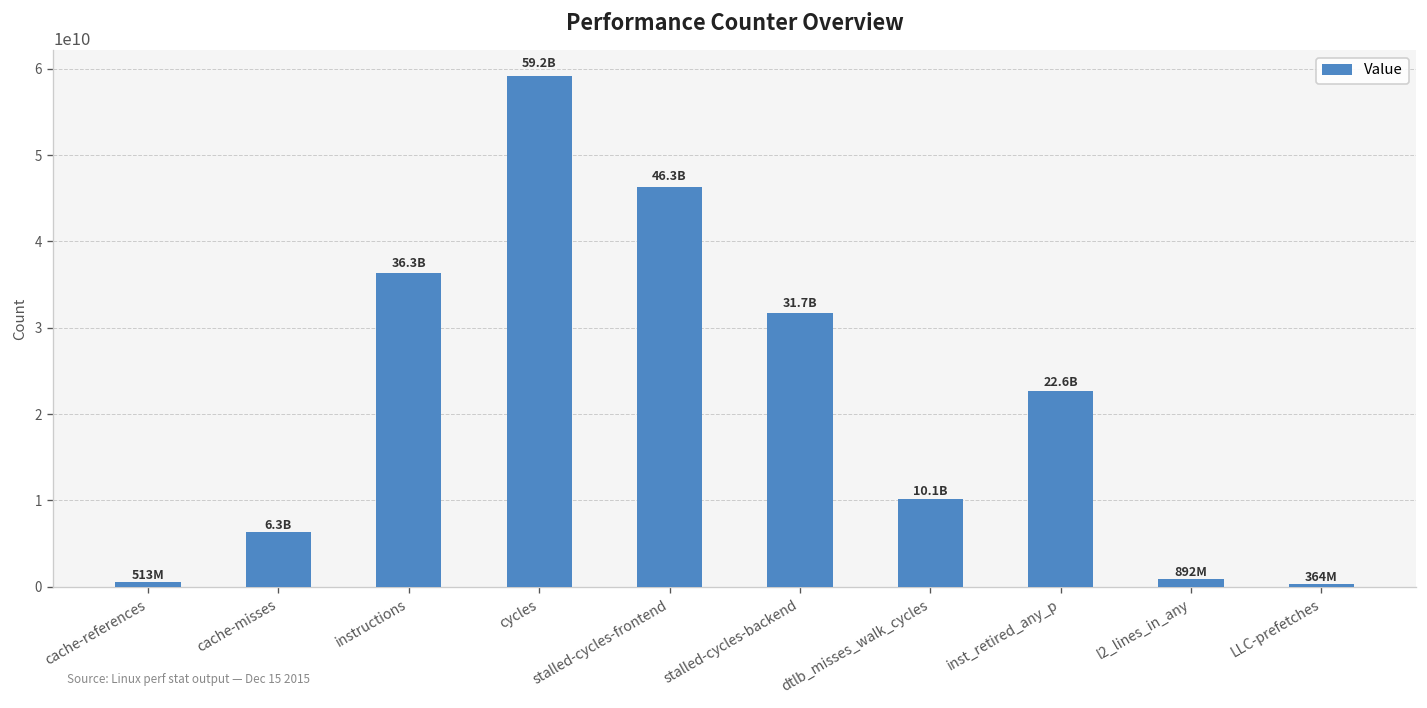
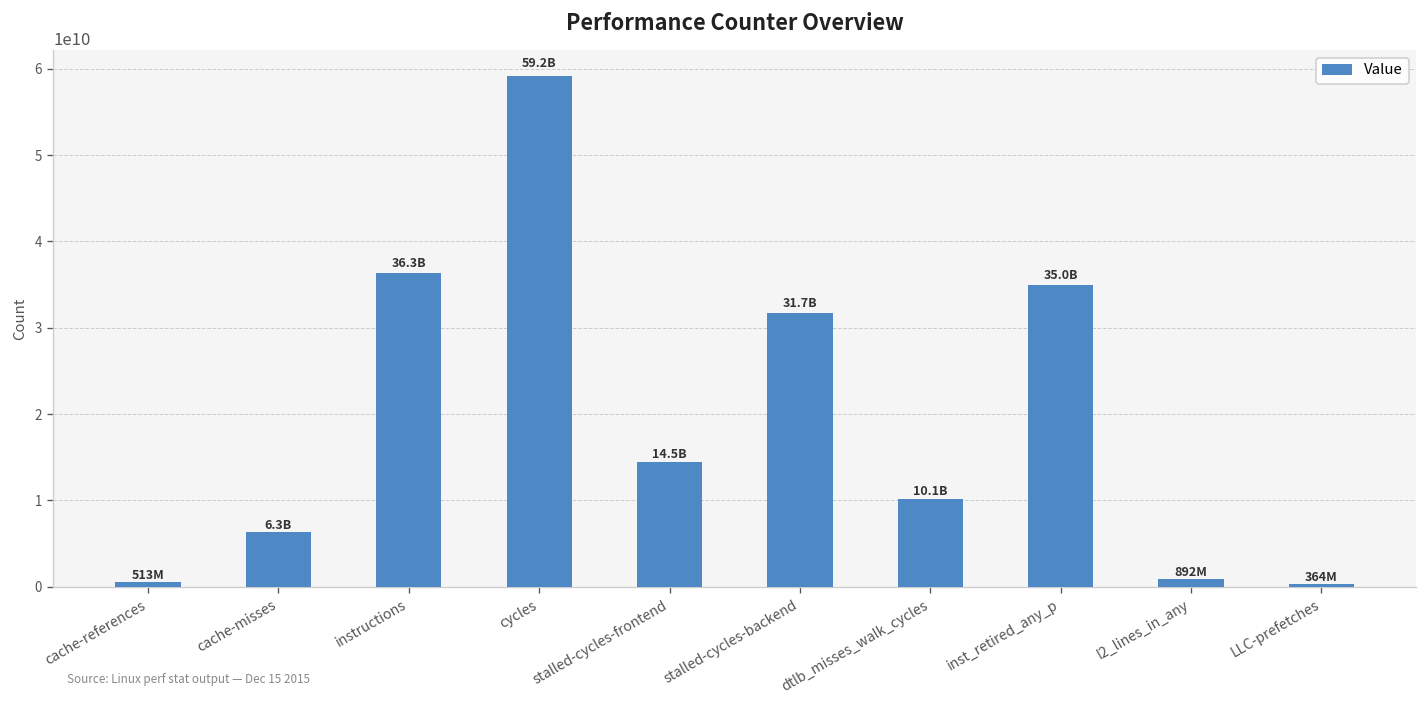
stalled-cycles-frontend: 46.3B -> 14.5B
inst_retired_any_p: 22.6B -> 35.0B
